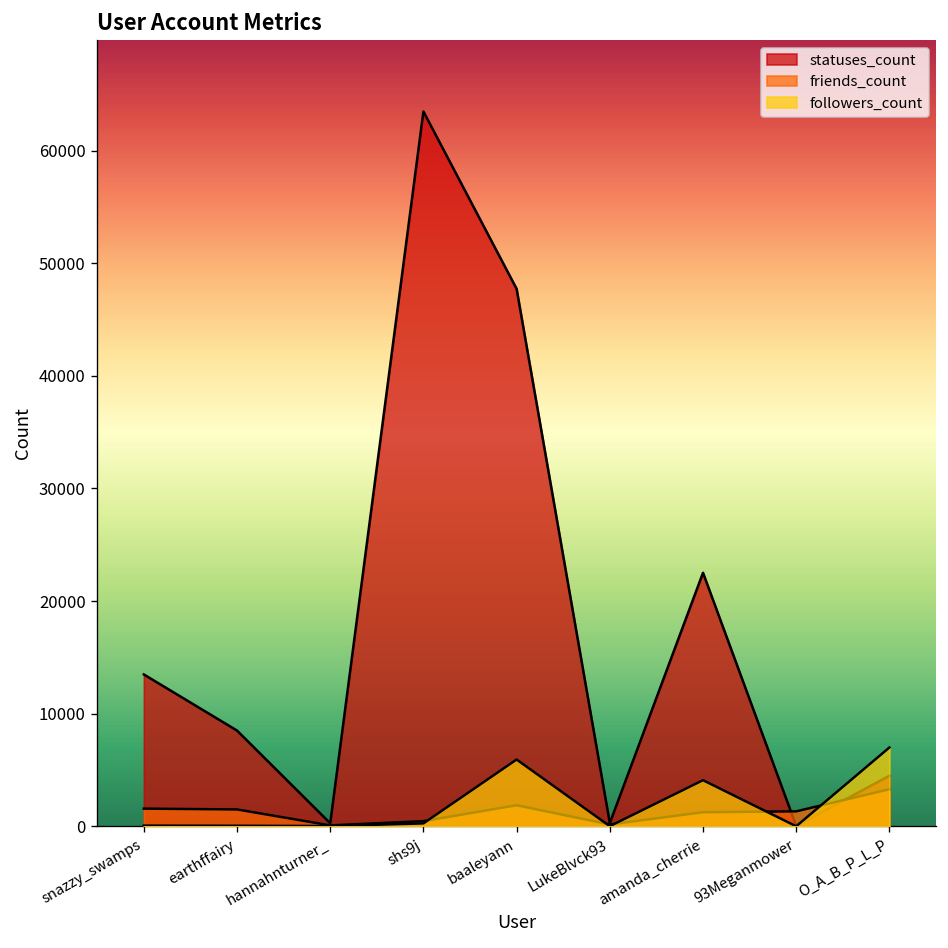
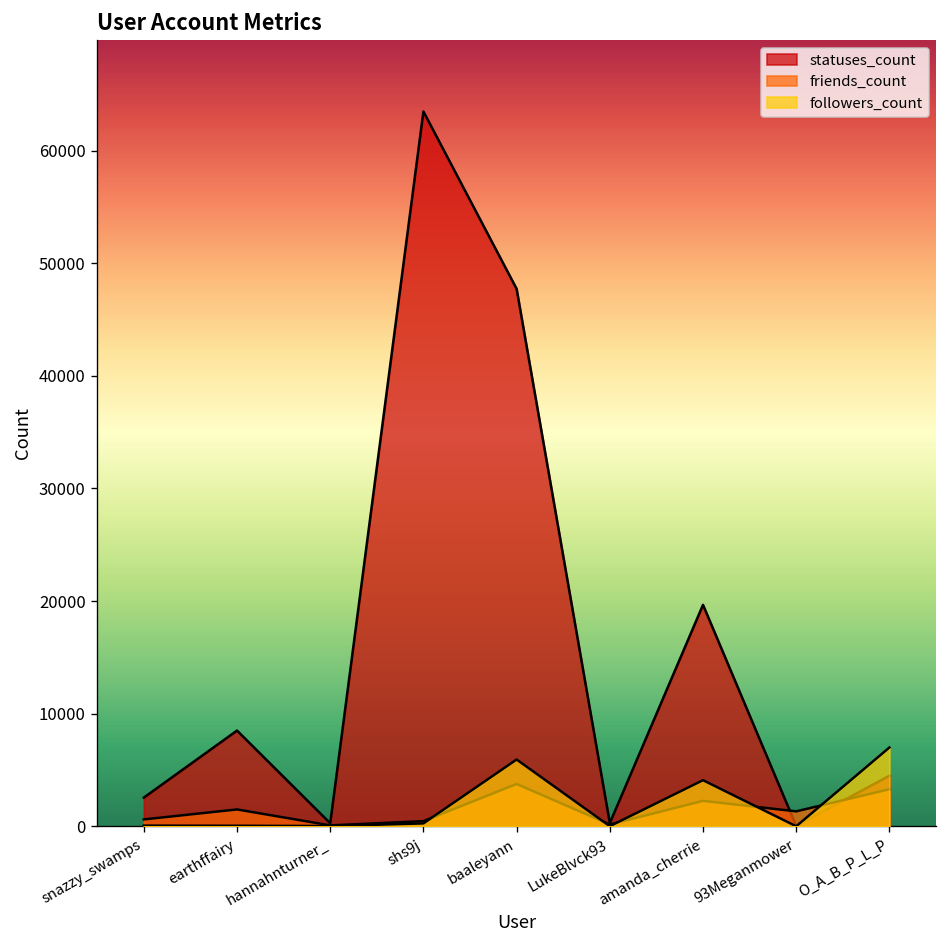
statuses_count, snazzy_swamps: 13000 -> 3000
friends_count, snazzy_swamps: 2000 -> 1000
friends_count, baaleyann: 2000 -> 4000
statuses_count, amanda_cherrie: 23000 -> 20000
friends_count, amanda_cherrie: 1000 -> 2000
